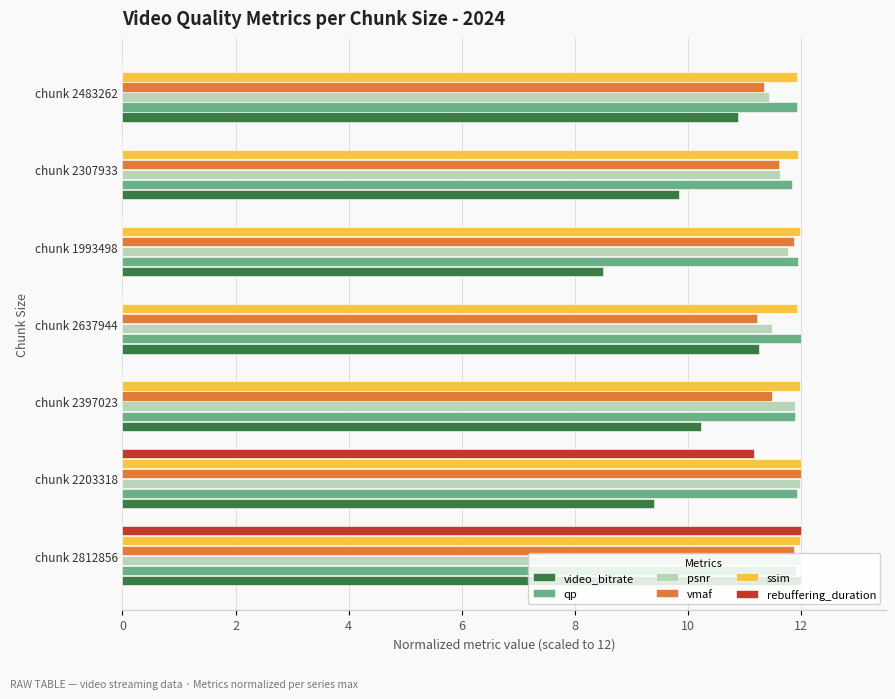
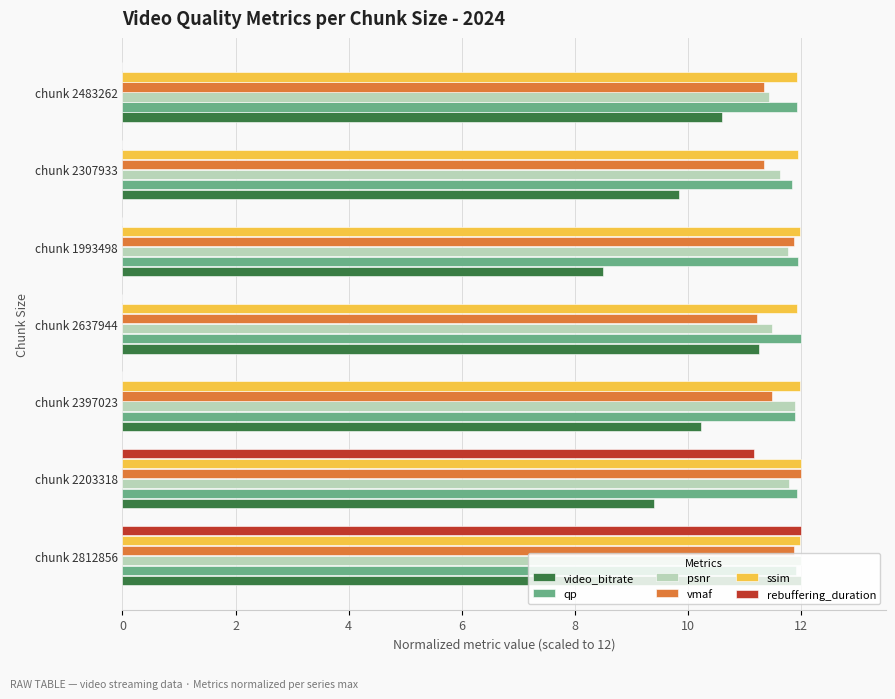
video_bitrate, chunk 2483262: 10.9 -> 10.6
vmaf, chunk 2307933: 11.6 -> 11.3
psnr, chunk 2203318: 12.0 -> 11.8
